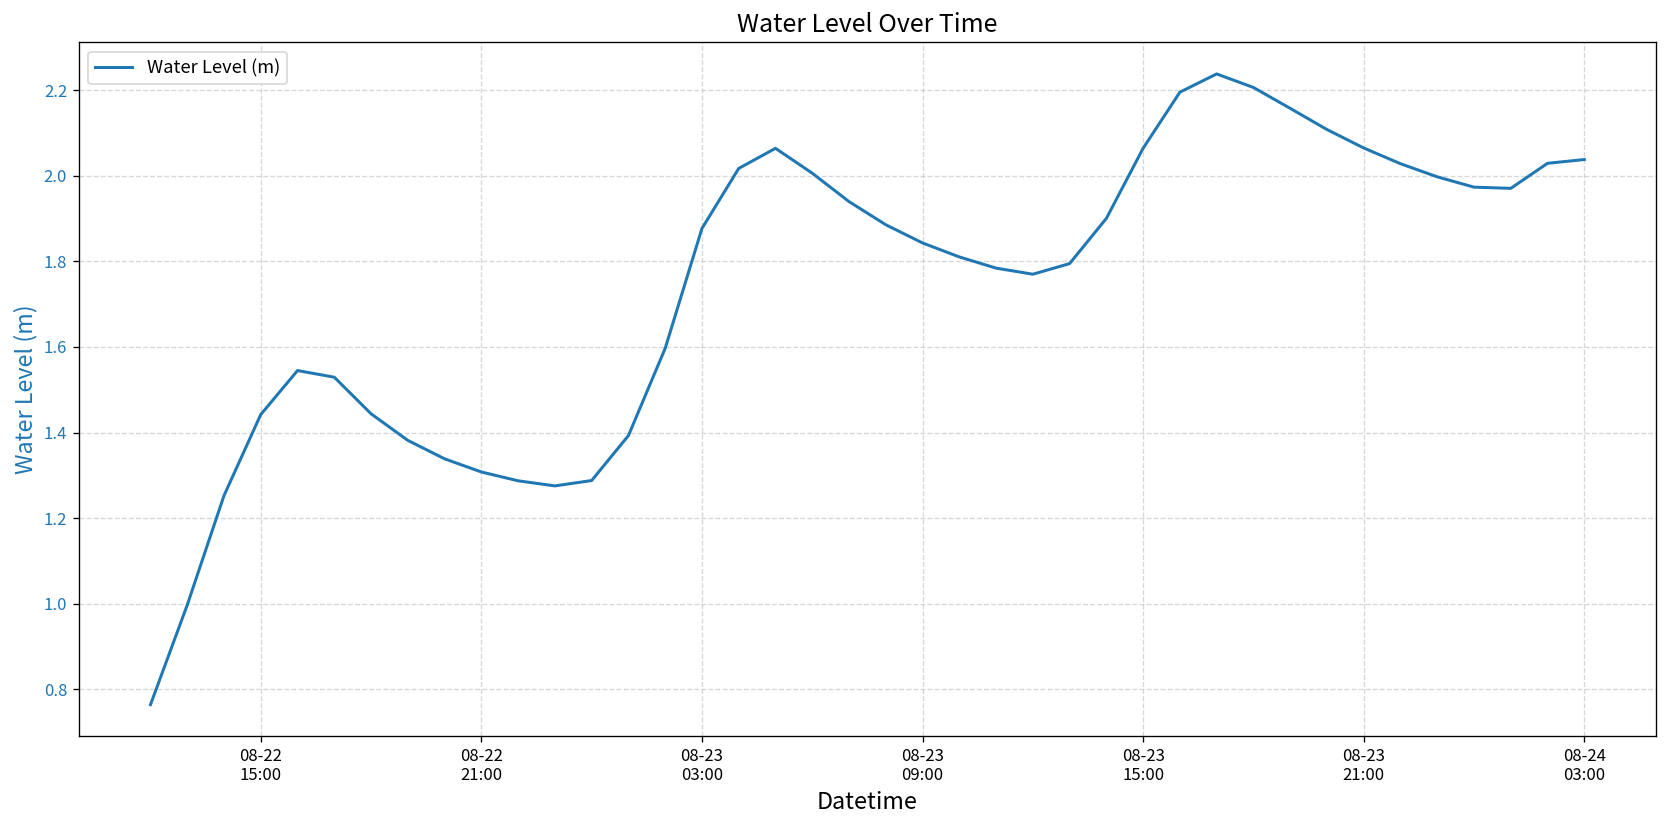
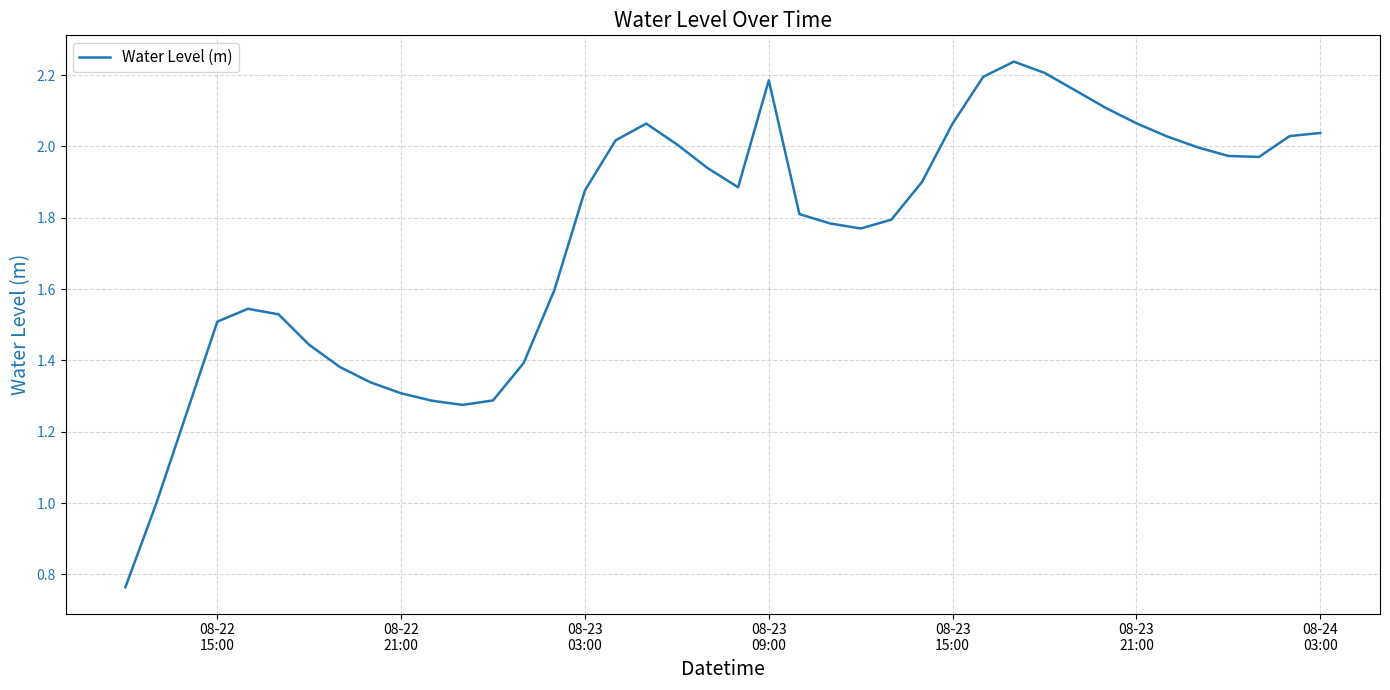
08-22 15:00: 1.44 -> 1.51
08-23 09:00: 1.84 -> 2.19
